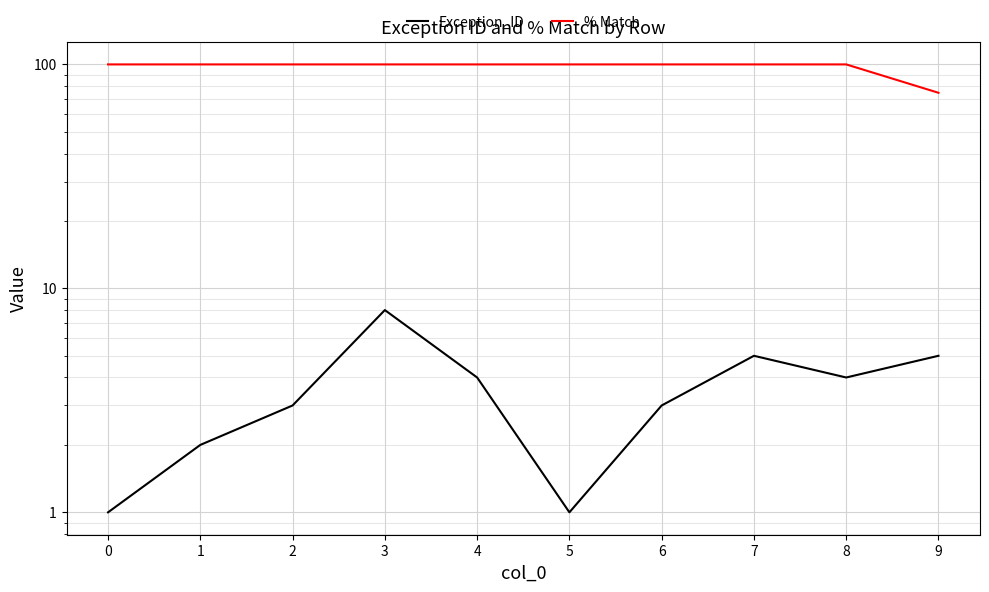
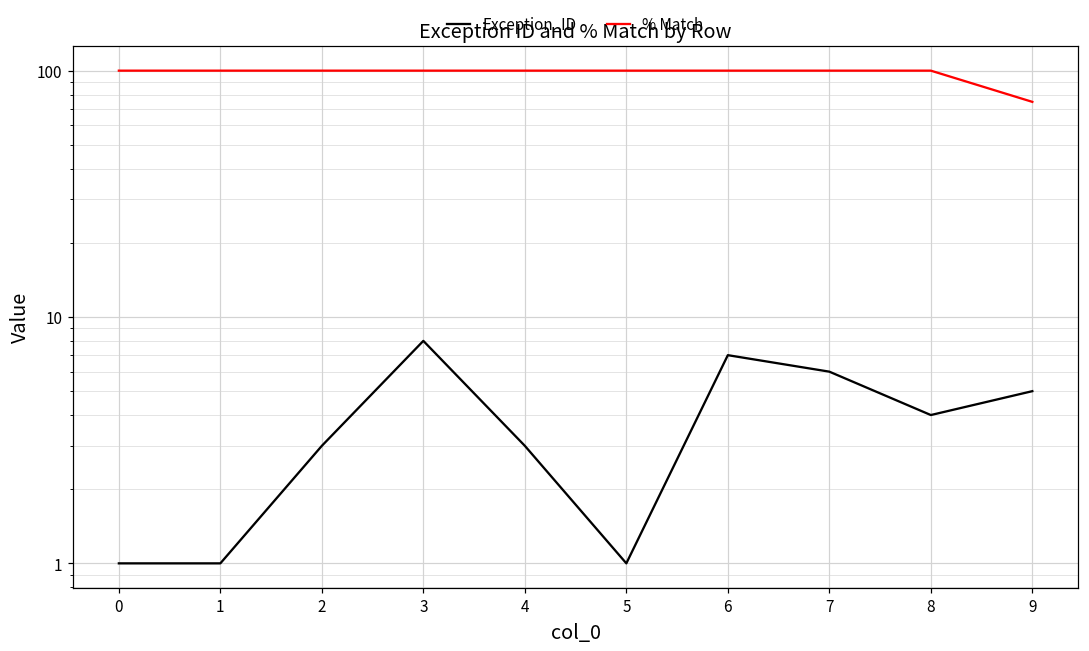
Exception_ID, 1: 2 -> 1
Exception_ID, 4: 4 -> 3
Exception_ID, 6: 3 -> 7
Exception_ID, 7: 5 -> 6
